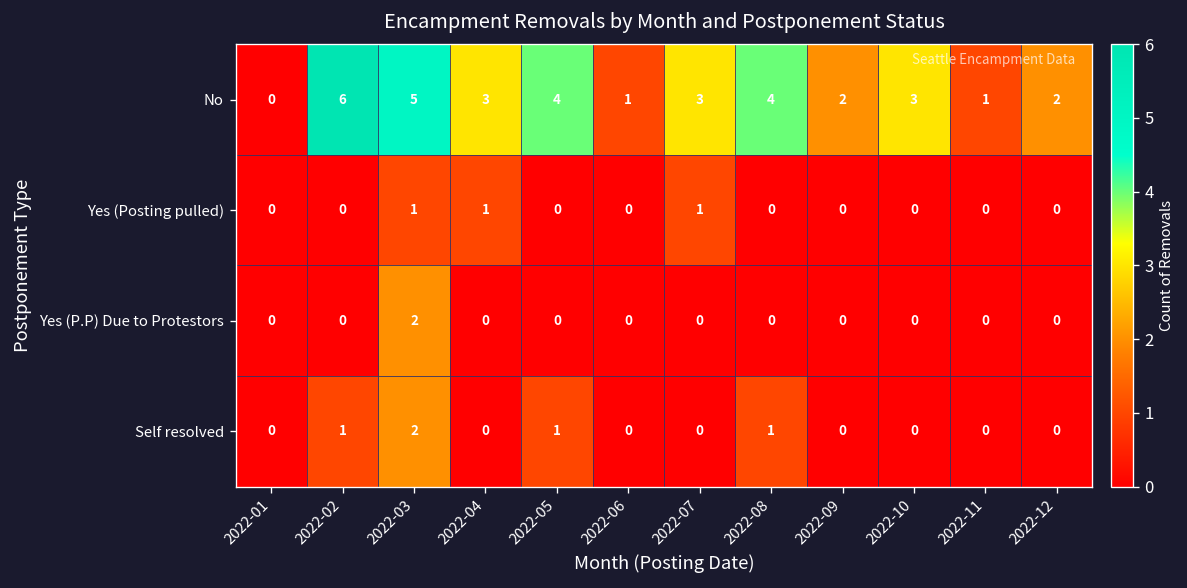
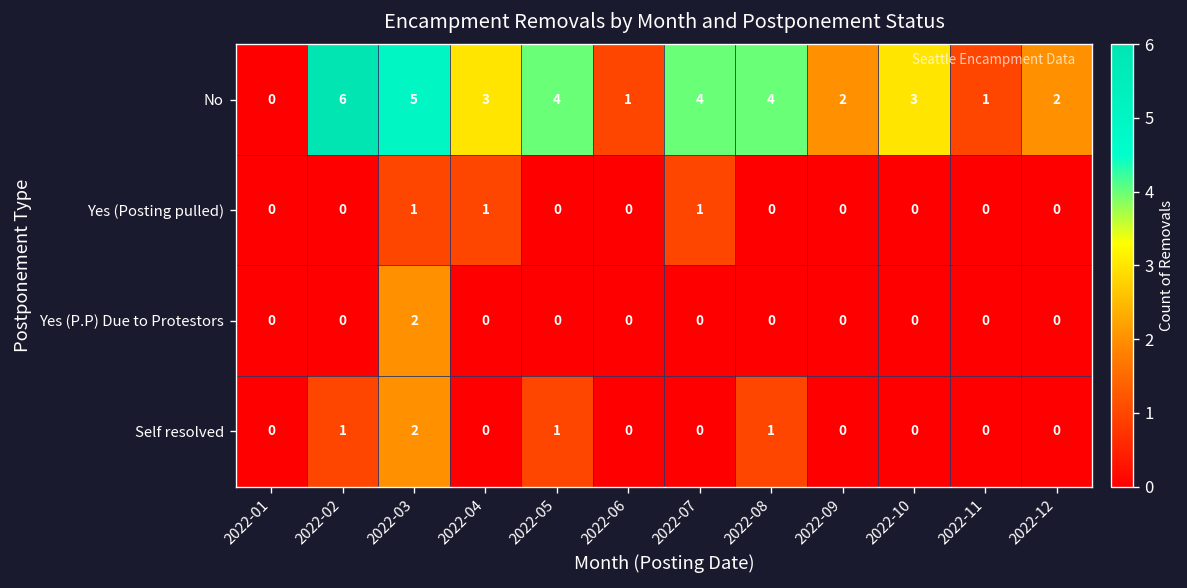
No, 2022-07: 3 -> 4
